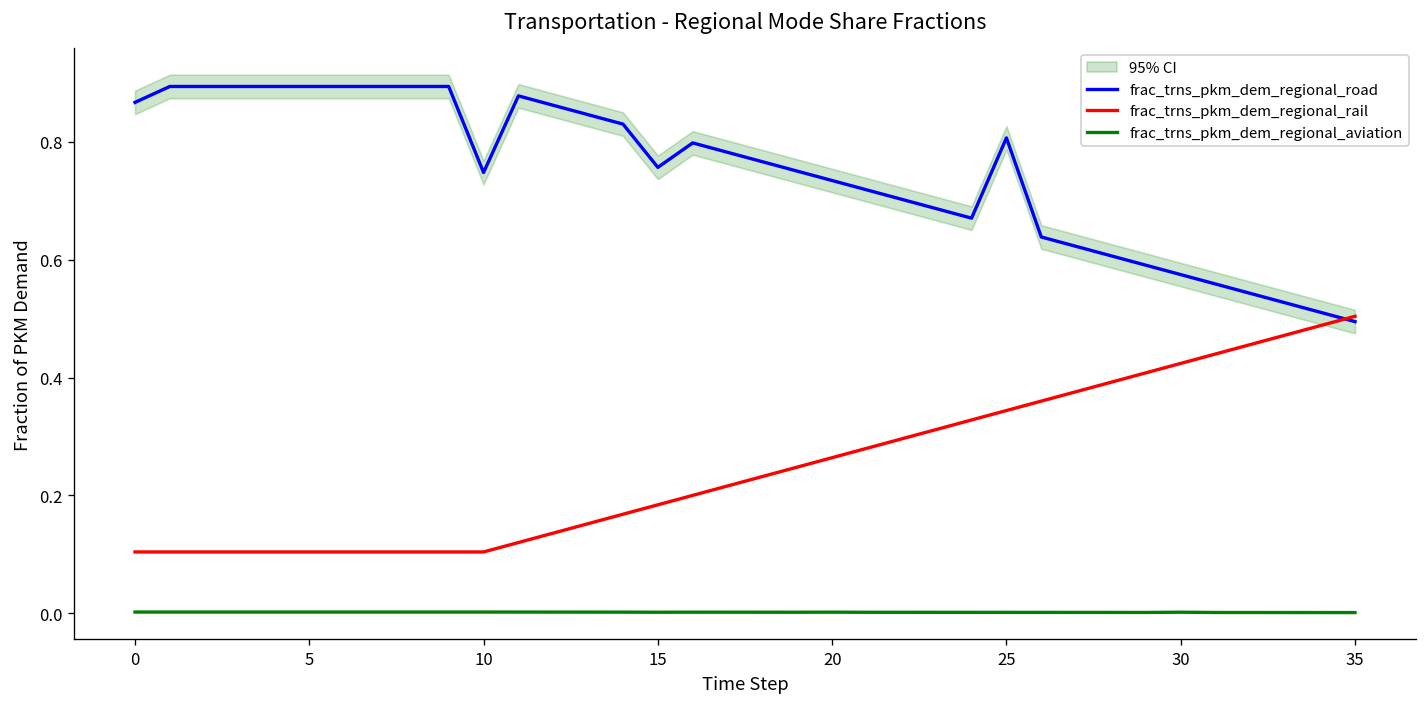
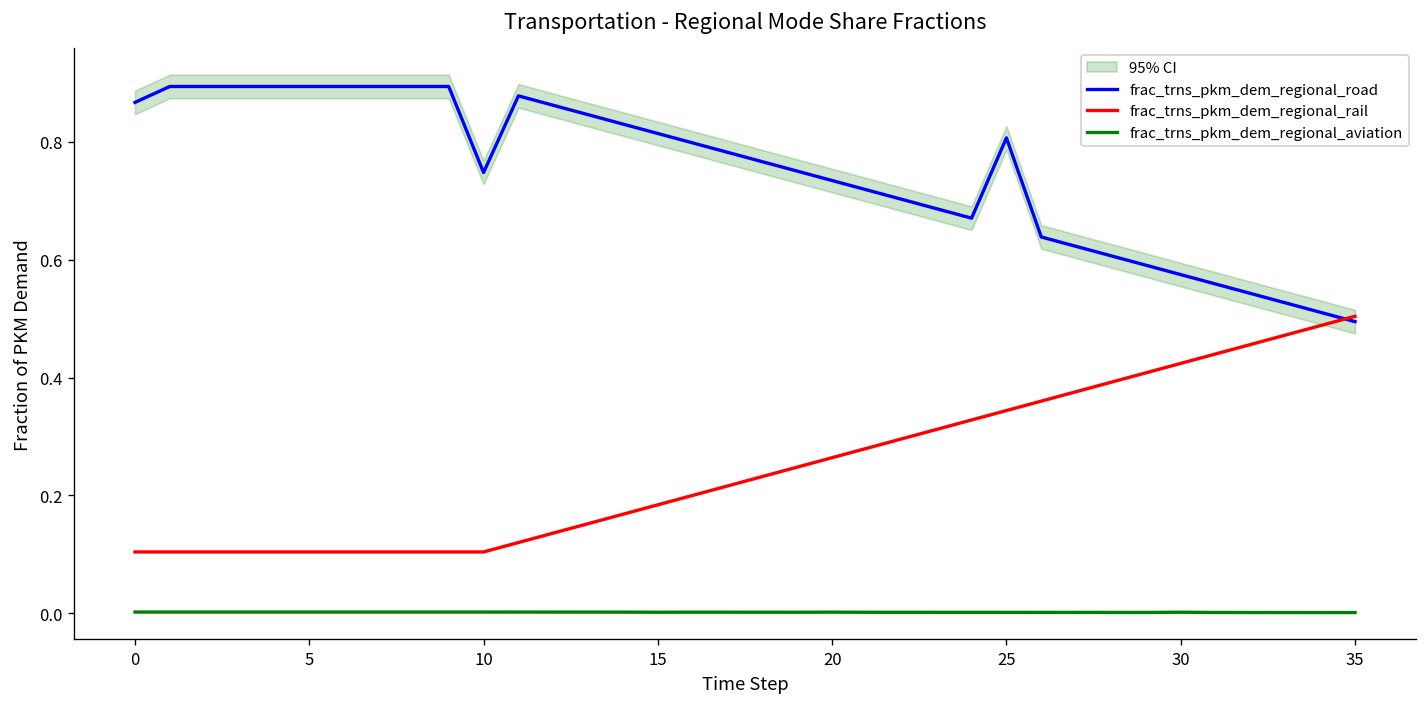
frac_trns_pkm_dem_regional_road, 15: 0.76 -> 0.81
